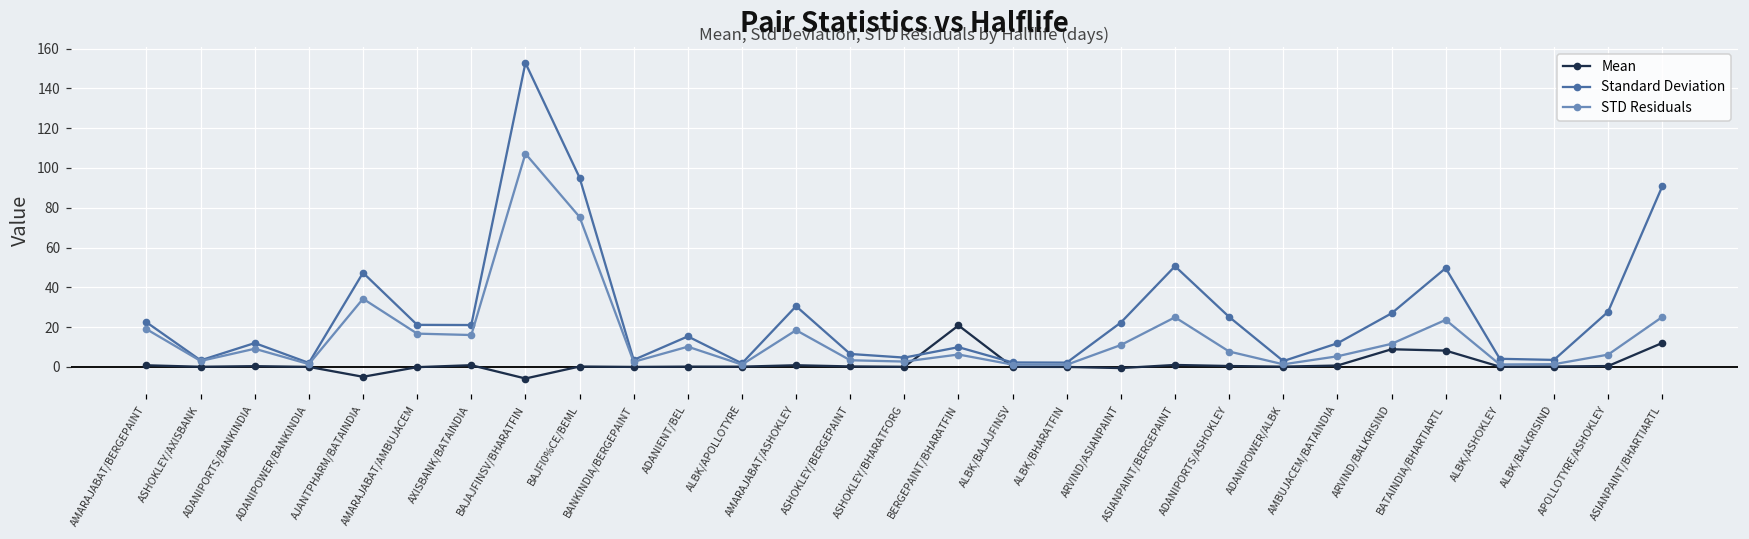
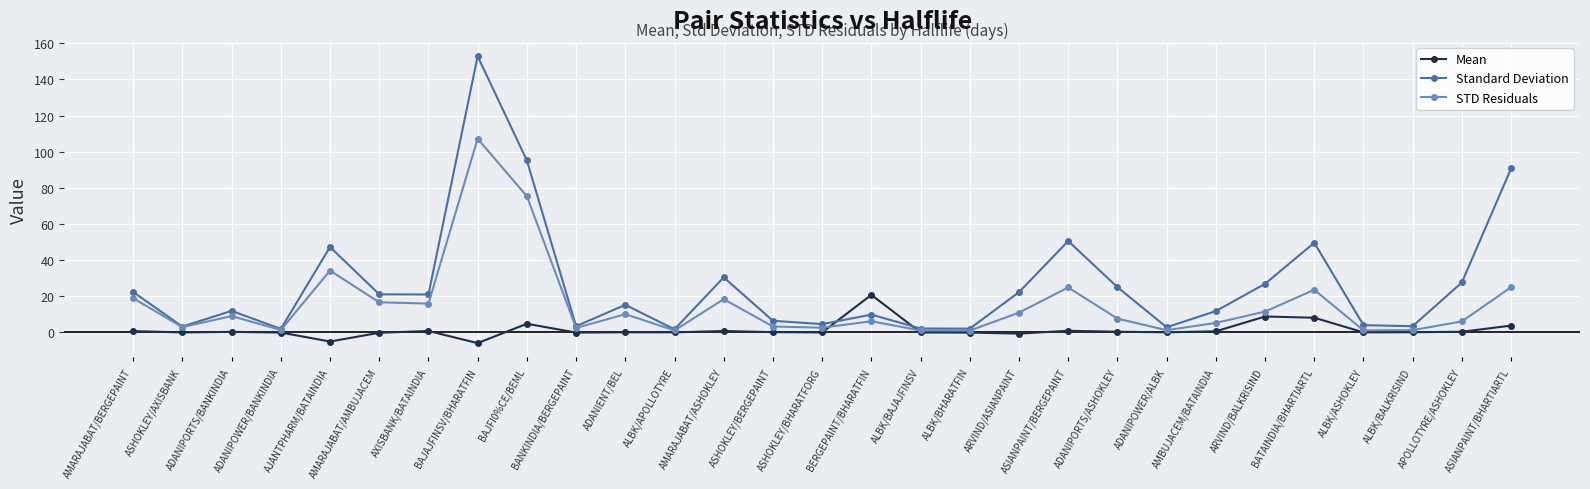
Mean, BAJFI0%CE/BEML: 0 -> 5
Mean, ASIANPAINT/BHARTIARTL: 12 -> 4
